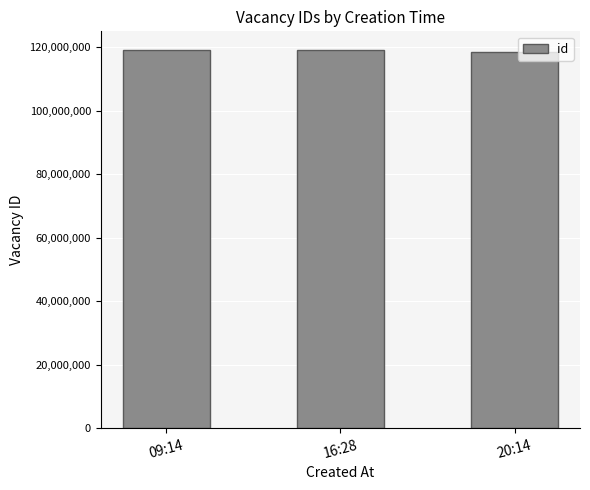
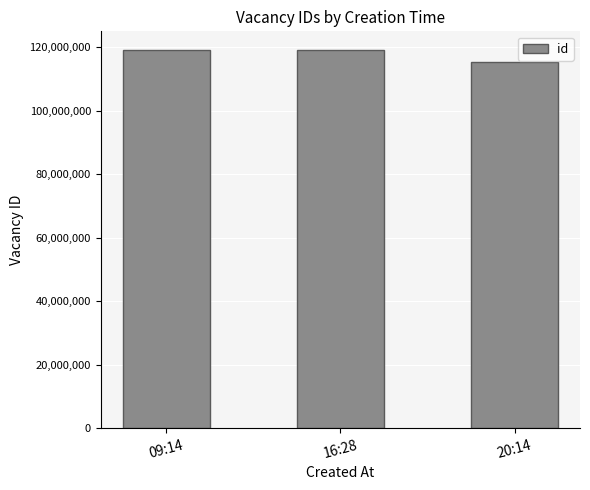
20:14: 119,000,000 -> 115,000,000
